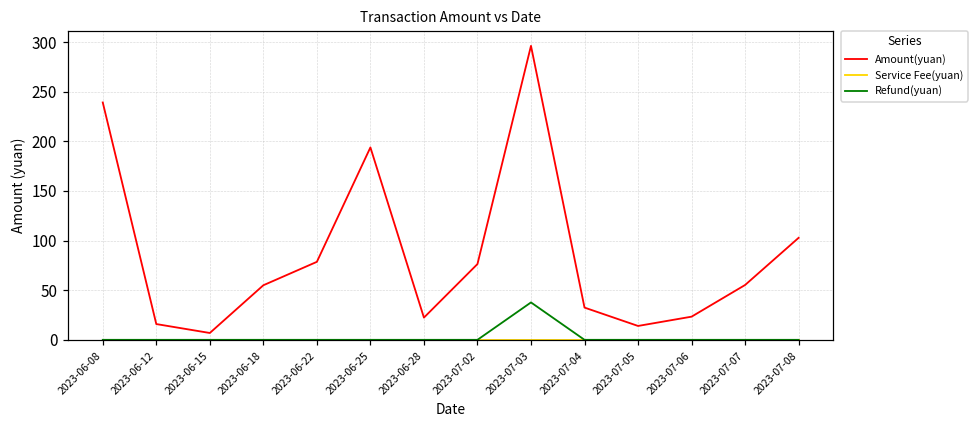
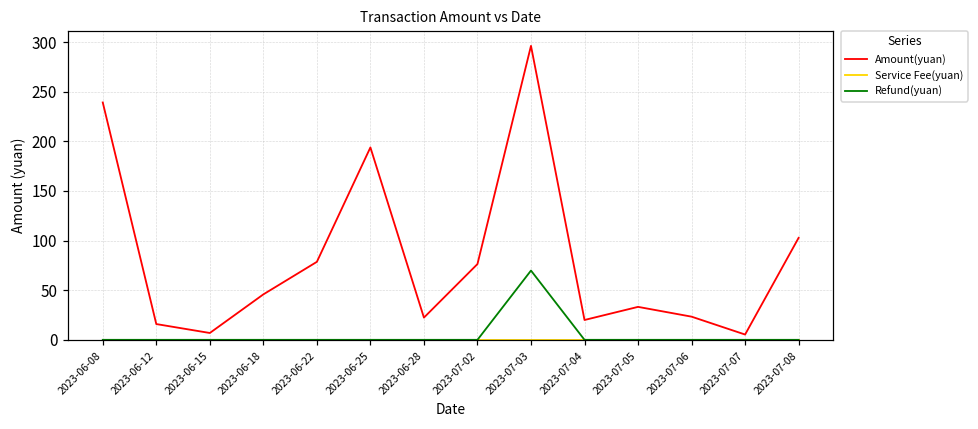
Amount(yuan), 2023-06-18: 60 -> 50
Refund(yuan), 2023-07-03: 40 -> 70
Amount(yuan), 2023-07-04: 30 -> 20
Amount(yuan), 2023-07-05: 10 -> 30
Amount(yuan), 2023-07-07: 60 -> 10
